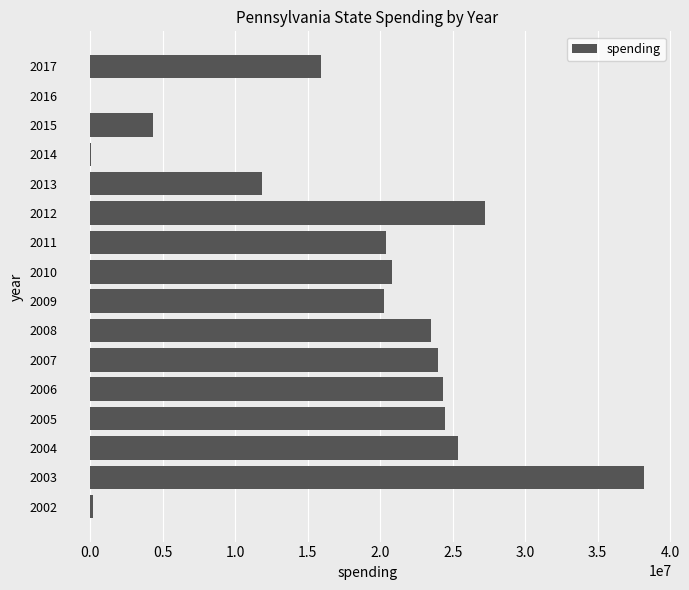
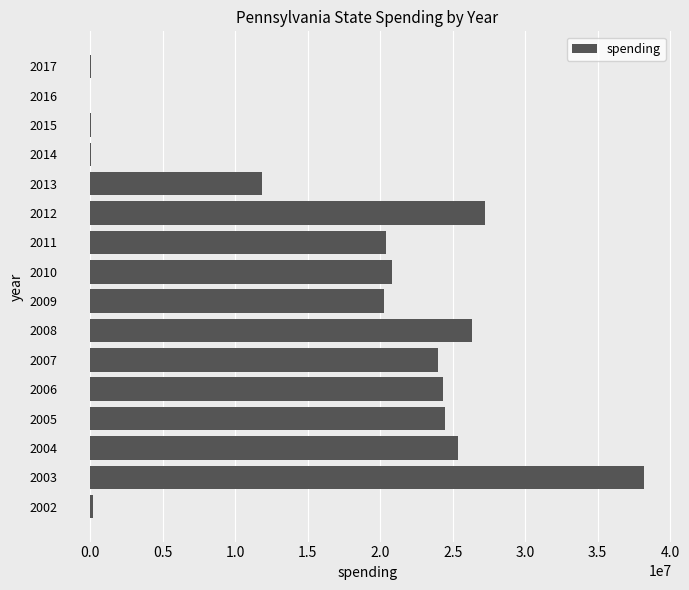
2017: 15900000 -> 100000
2015: 4300000 -> 0
2008: 23500000 -> 26300000
